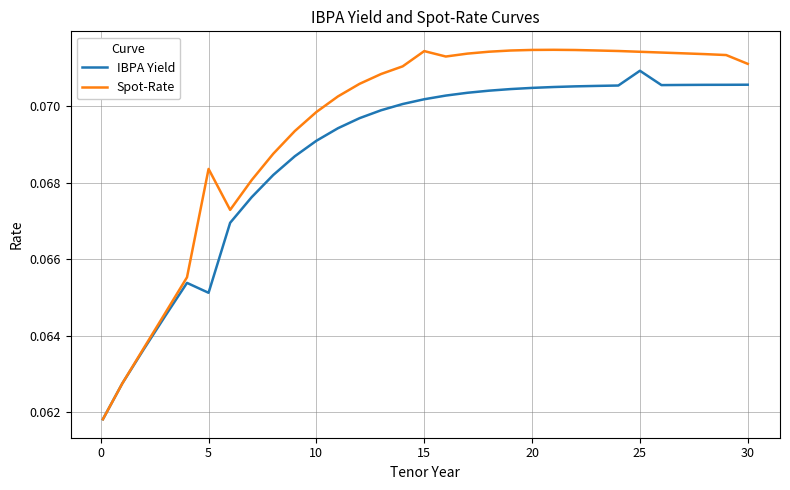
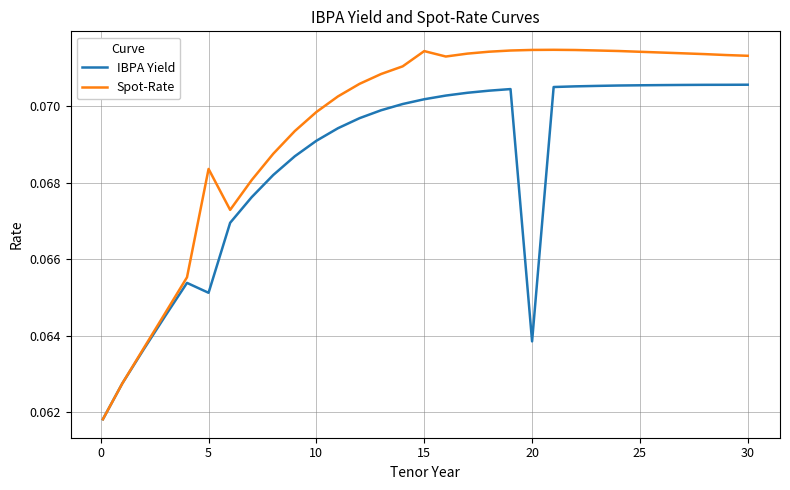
IBPA Yield, 20: 0.0705 -> 0.0638
IBPA Yield, 25: 0.0709 -> 0.0705
Spot-Rate, 30: 0.0711 -> 0.0713
